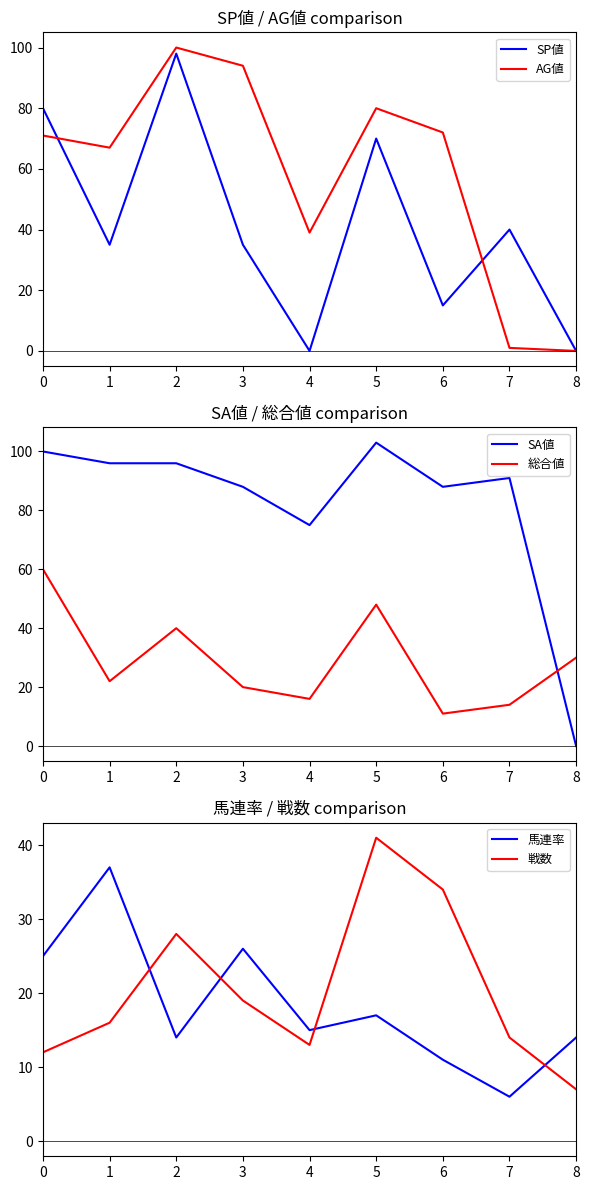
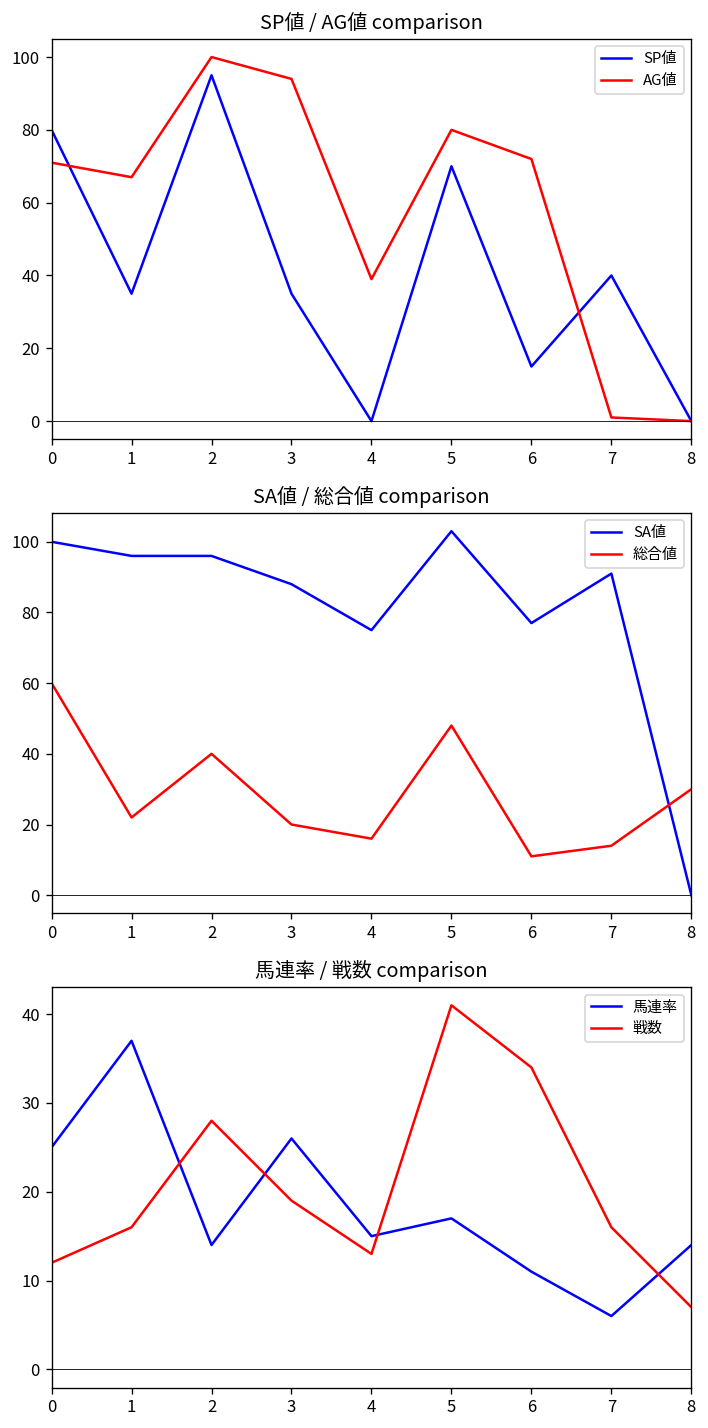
SP値 / AG値 comparison, SP値, 2: 98 -> 95
SA値 / 総合値 comparison, SA値, 6: 88 -> 77
馬連率 / 戦数 comparison, 戦数, 7: 14 -> 16
